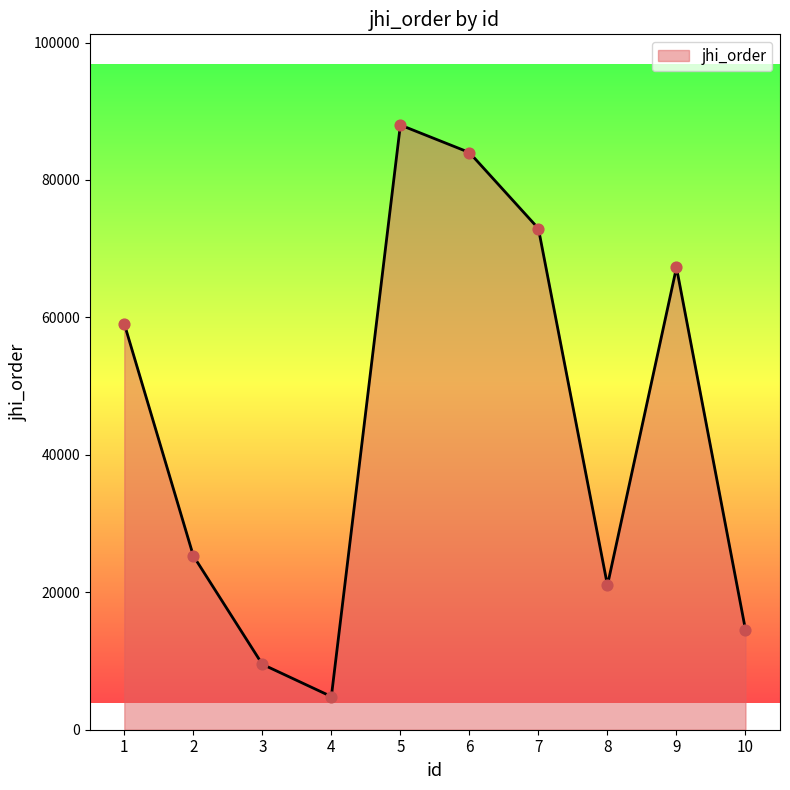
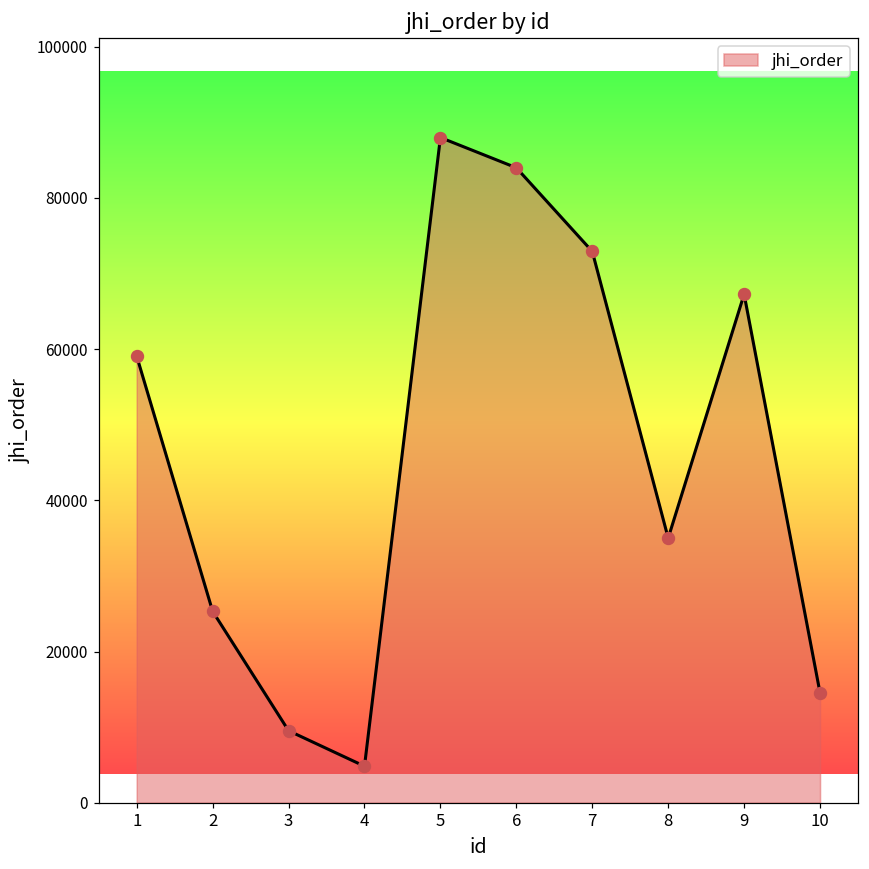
8: 21000 -> 35000
